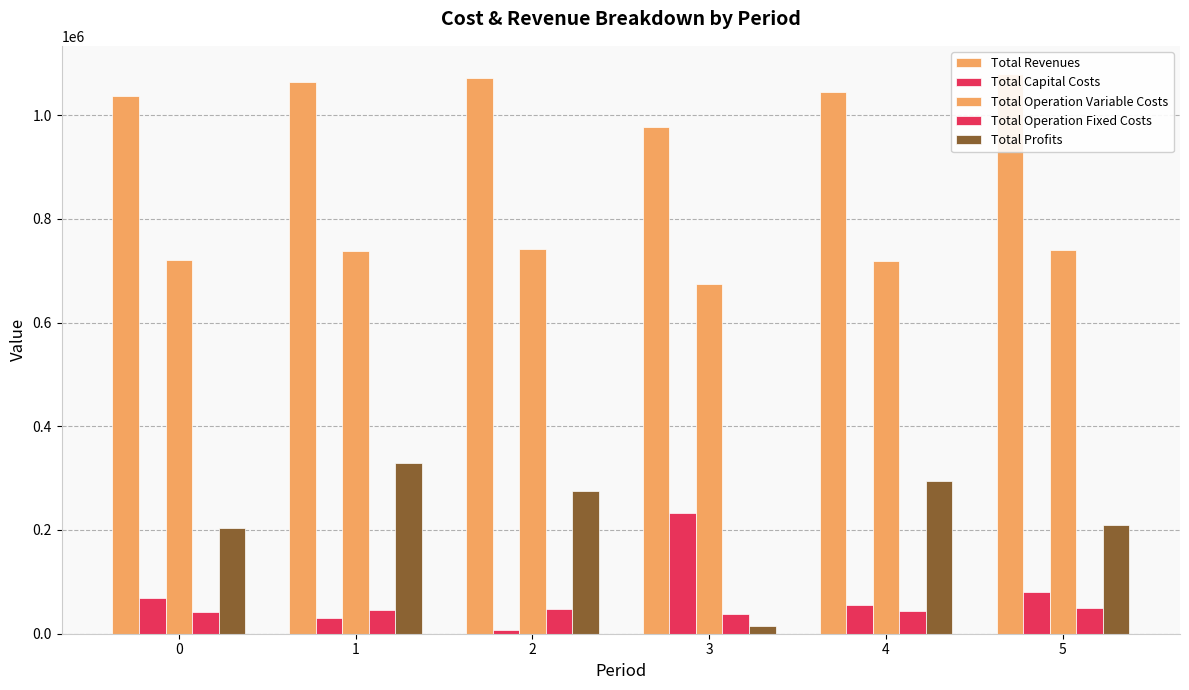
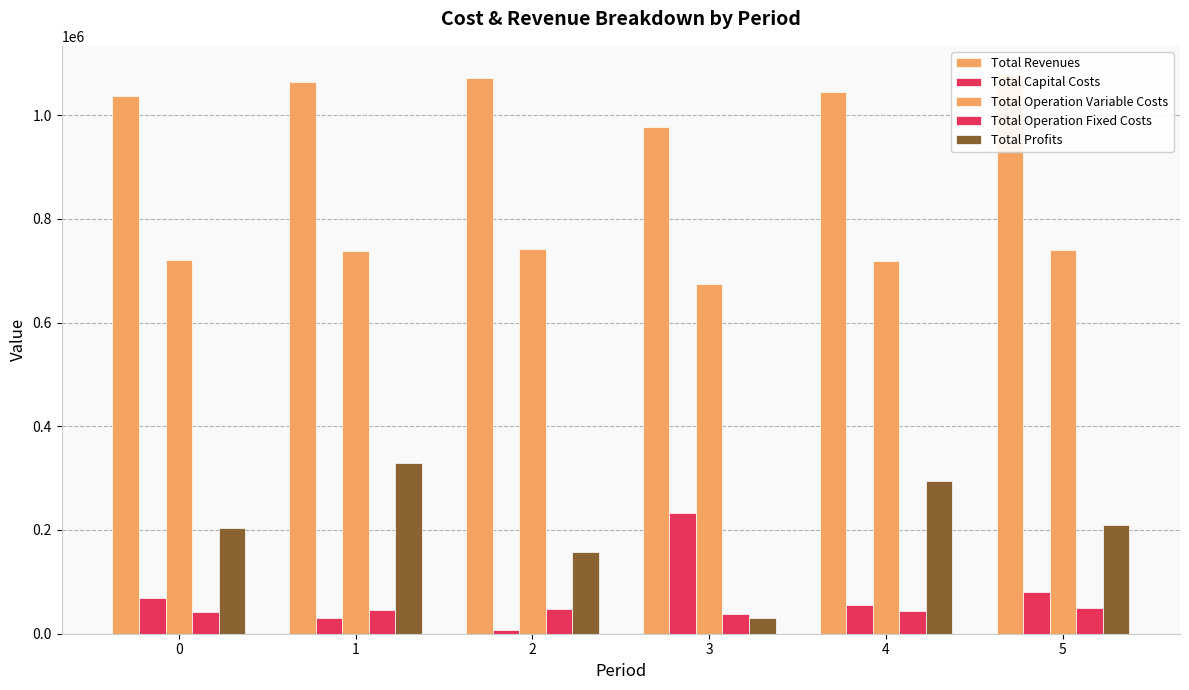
Total Profits, 2: 280000 -> 160000
Total Profits, 3: 10000 -> 30000
